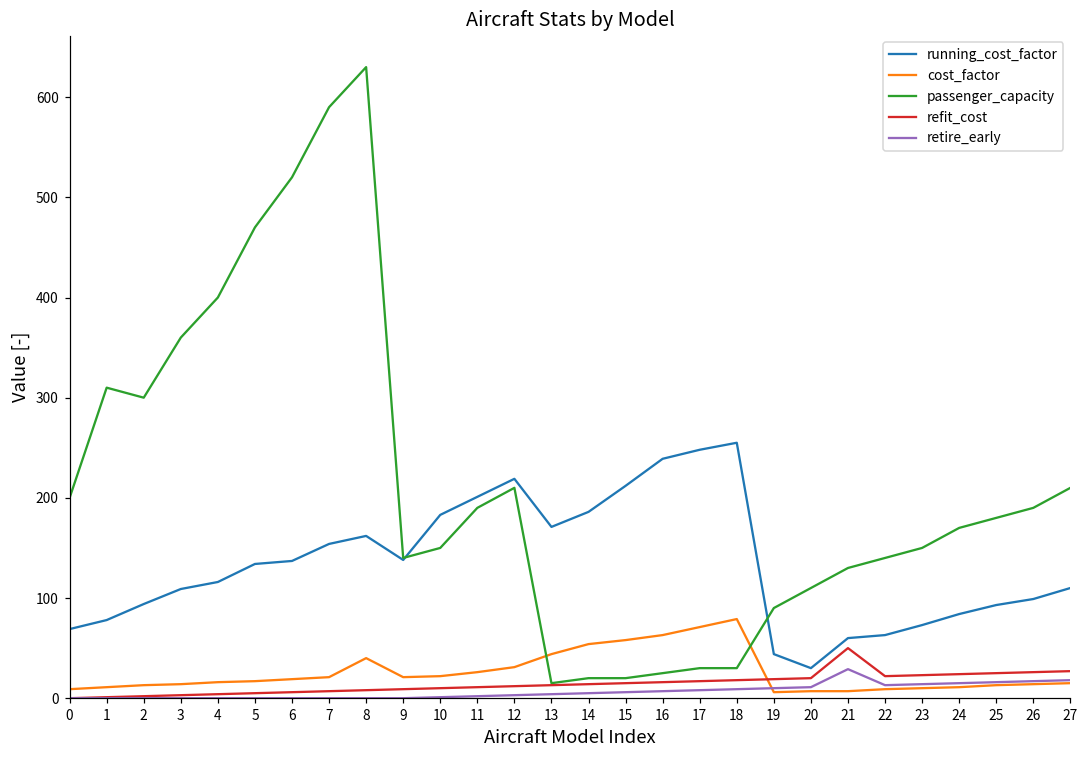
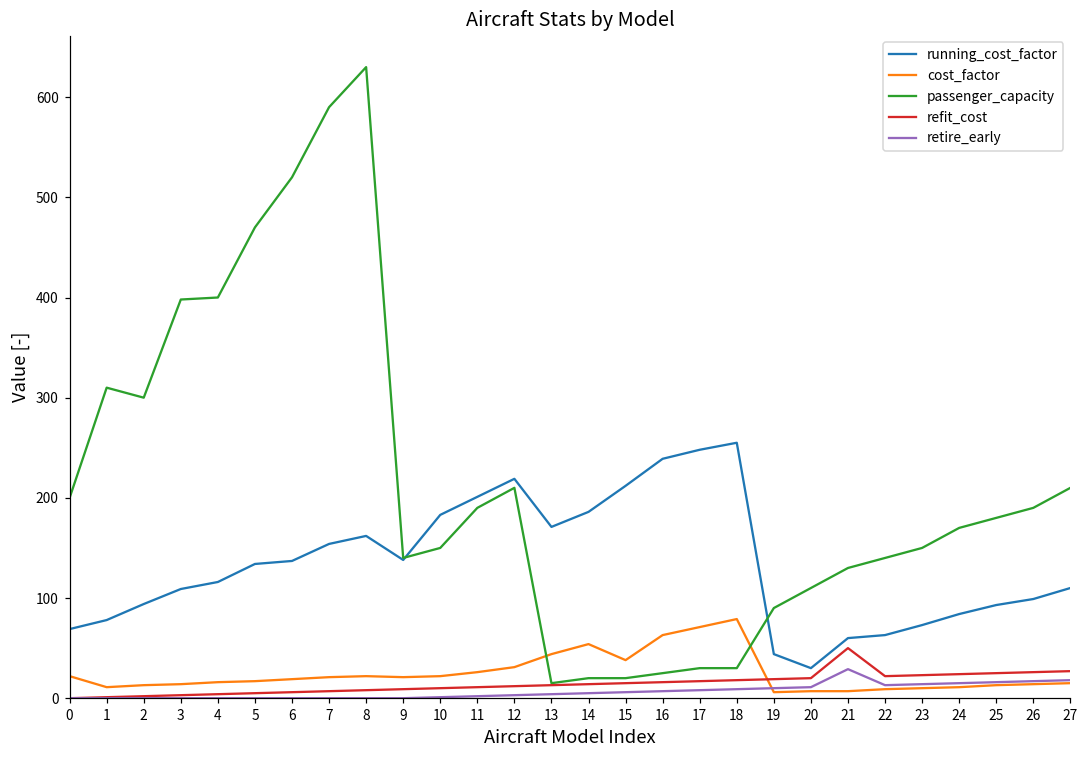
cost_factor, 0: 10 -> 20
passenger_capacity, 3: 360 -> 400
cost_factor, 8: 40 -> 20
cost_factor, 15: 60 -> 40
